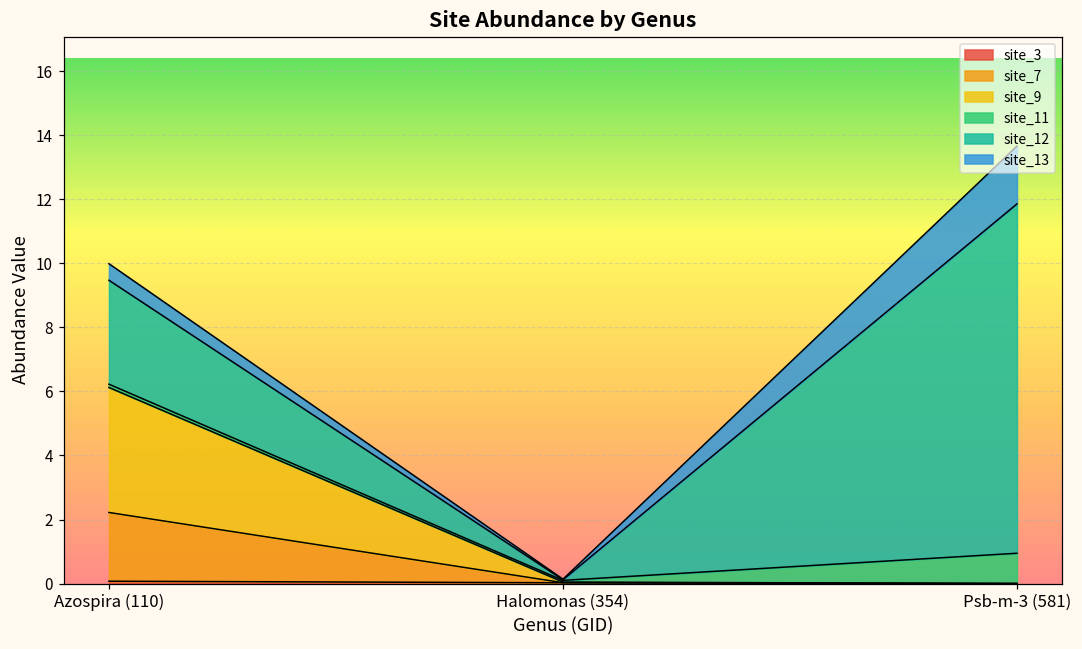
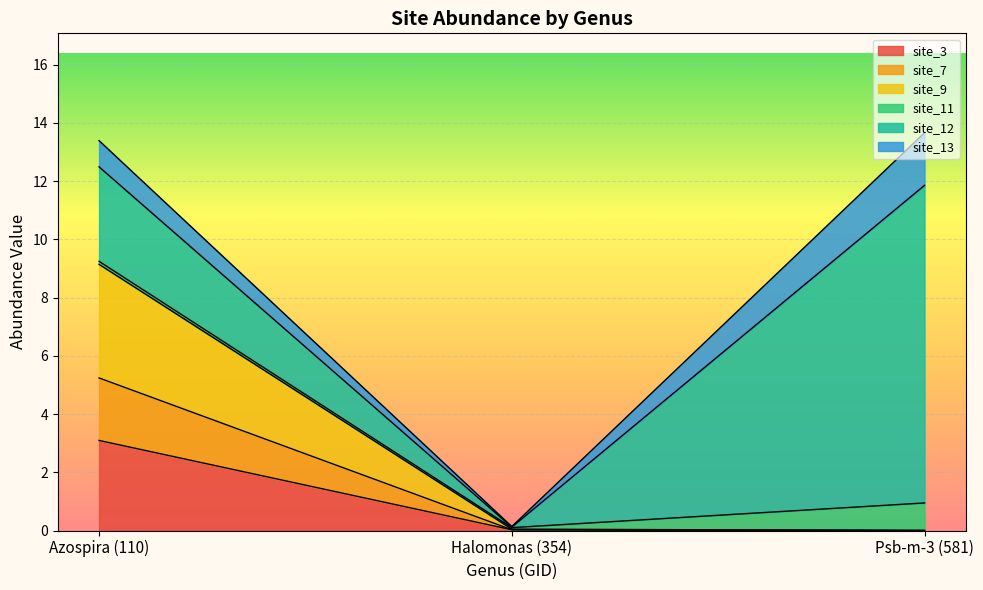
site_3, Azospira (110): 0.1 -> 3.1
site_13, Azospira (110): 0.5 -> 0.9
